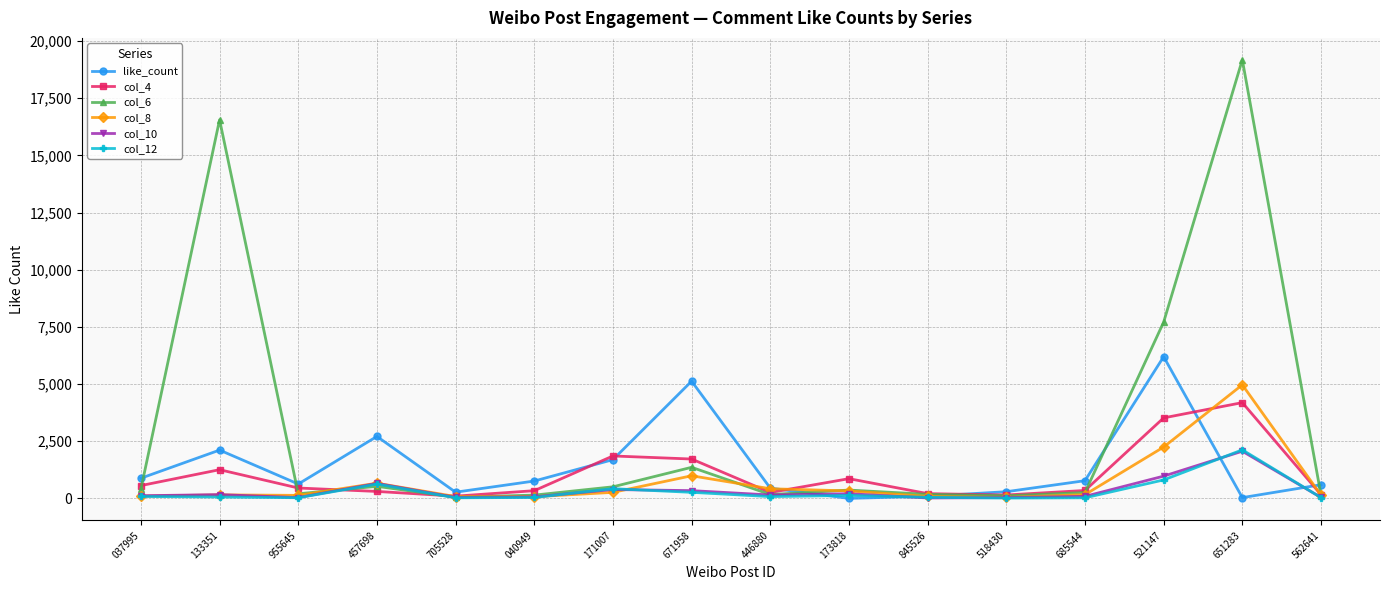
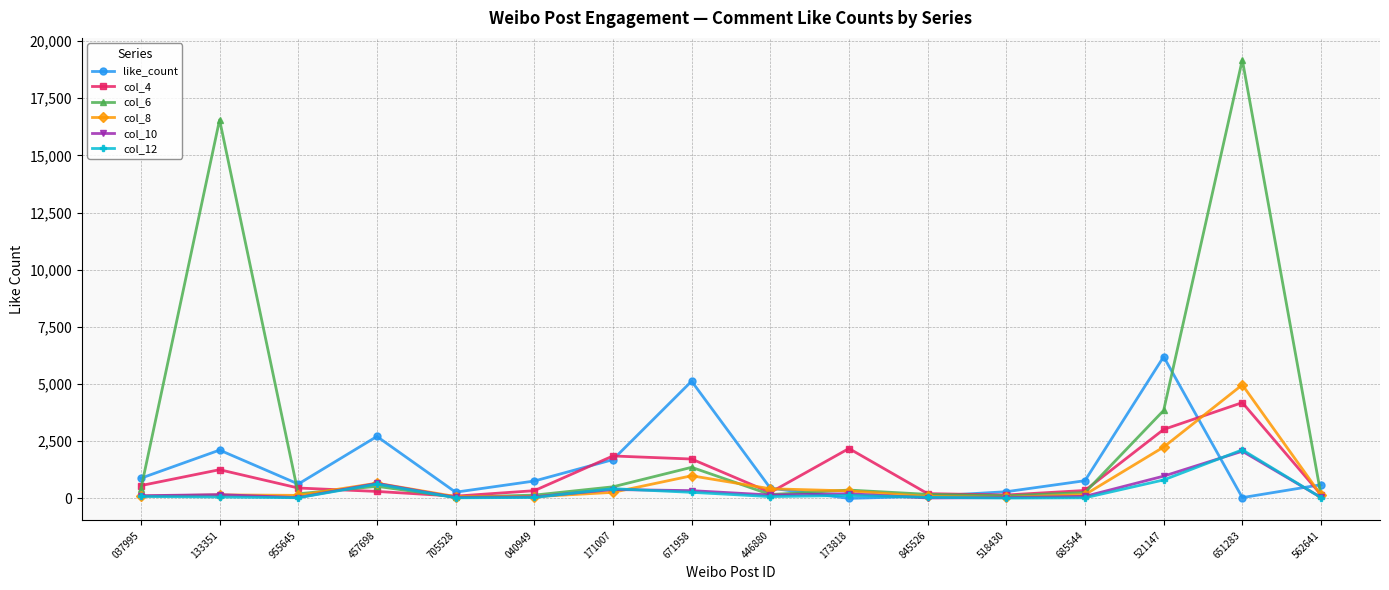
col_4, 173818: 900 -> 2,200
col_4, 521147: 3,500 -> 3,000
col_6, 521147: 7,700 -> 3,800
